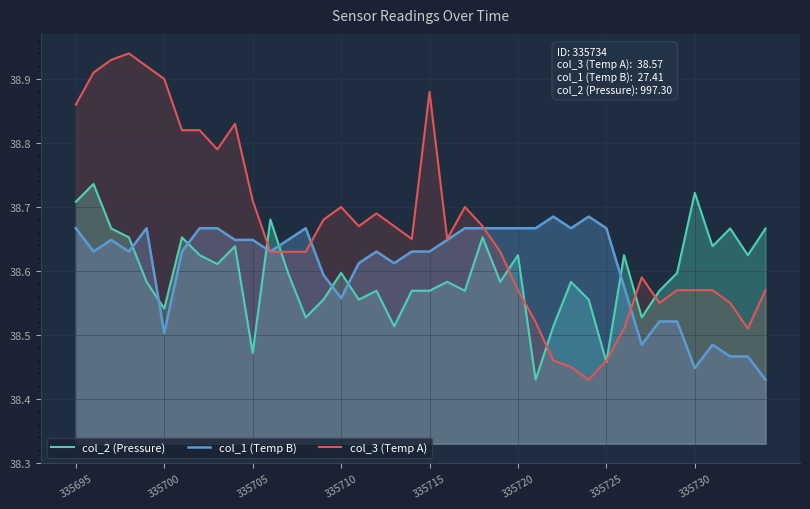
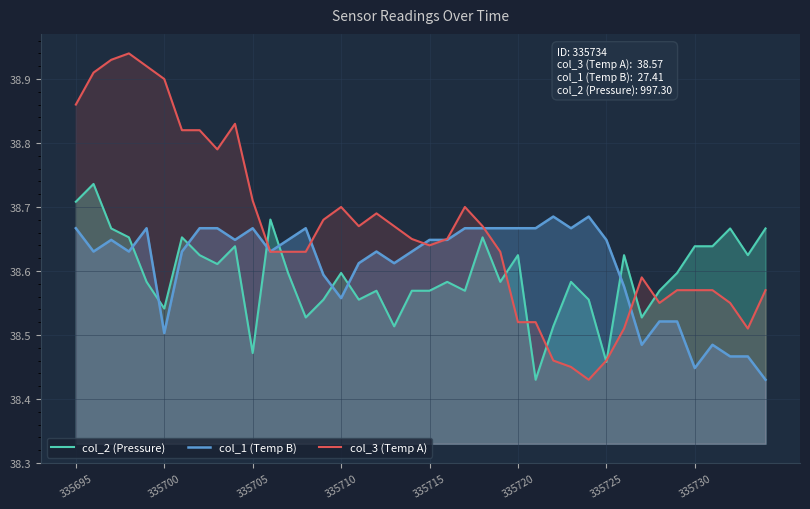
col_1 (Temp B), 335705: 38.65 -> 38.67
col_1 (Temp B), 335715: 38.63 -> 38.65
col_3 (Temp A), 335715: 38.88 -> 38.64
col_3 (Temp A), 335720: 38.57 -> 38.52
col_1 (Temp B), 335725: 38.67 -> 38.65
col_2 (Pressure), 335730: 38.72 -> 38.64
